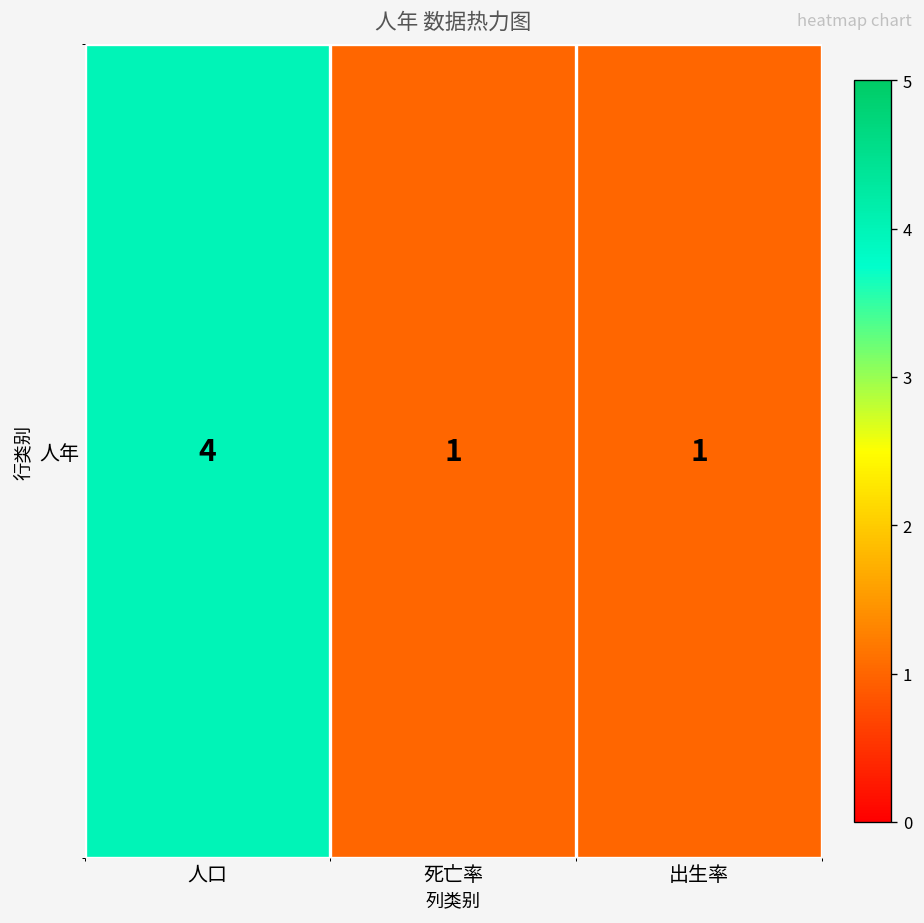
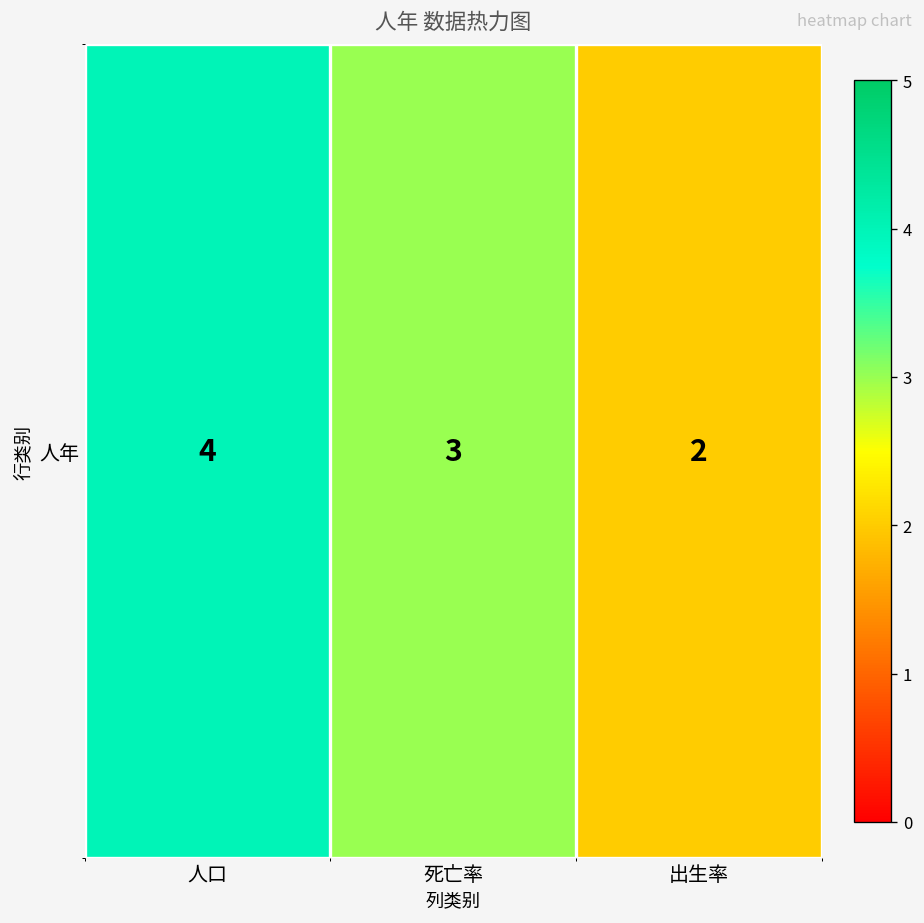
人年, 死亡率: 1 -> 3
人年, 出生率: 1 -> 2
